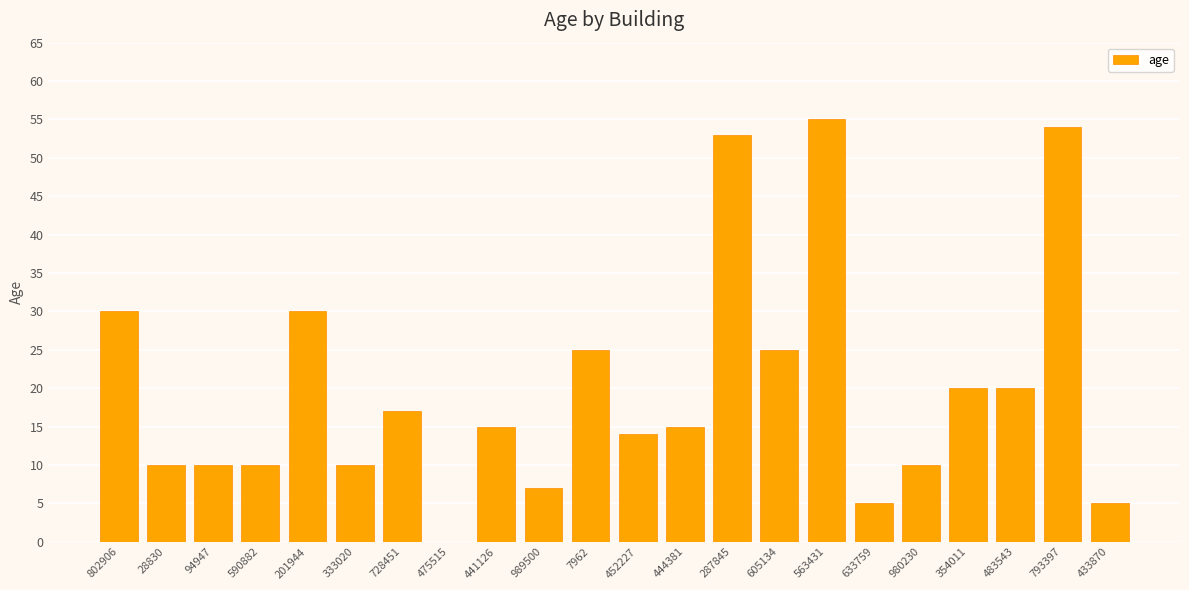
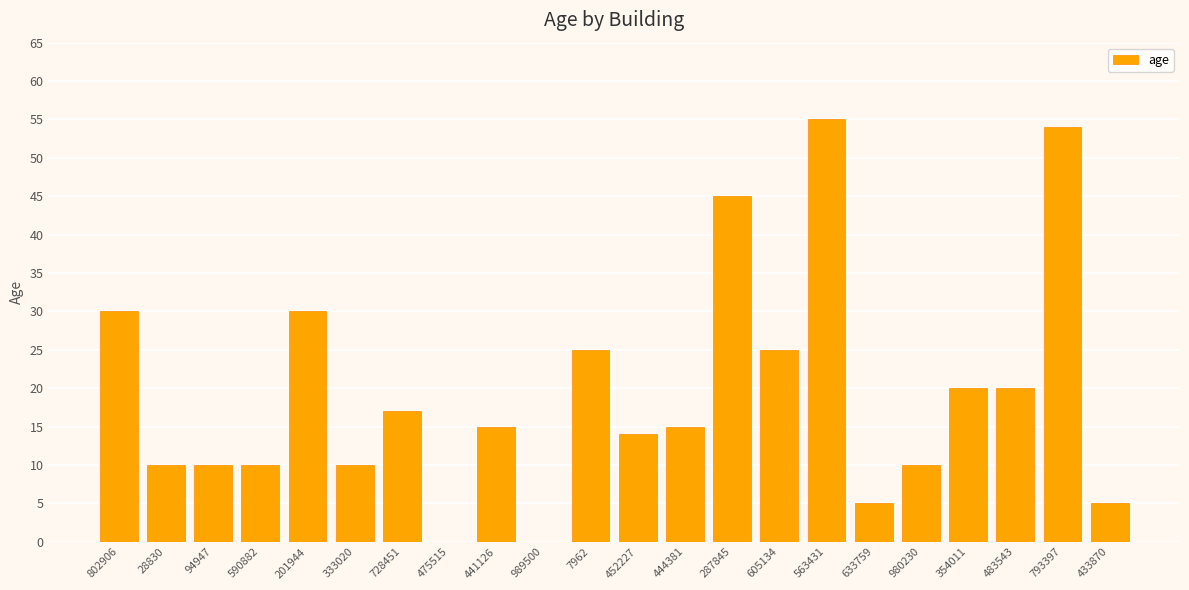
989500: 7 -> 0
287845: 53 -> 45
